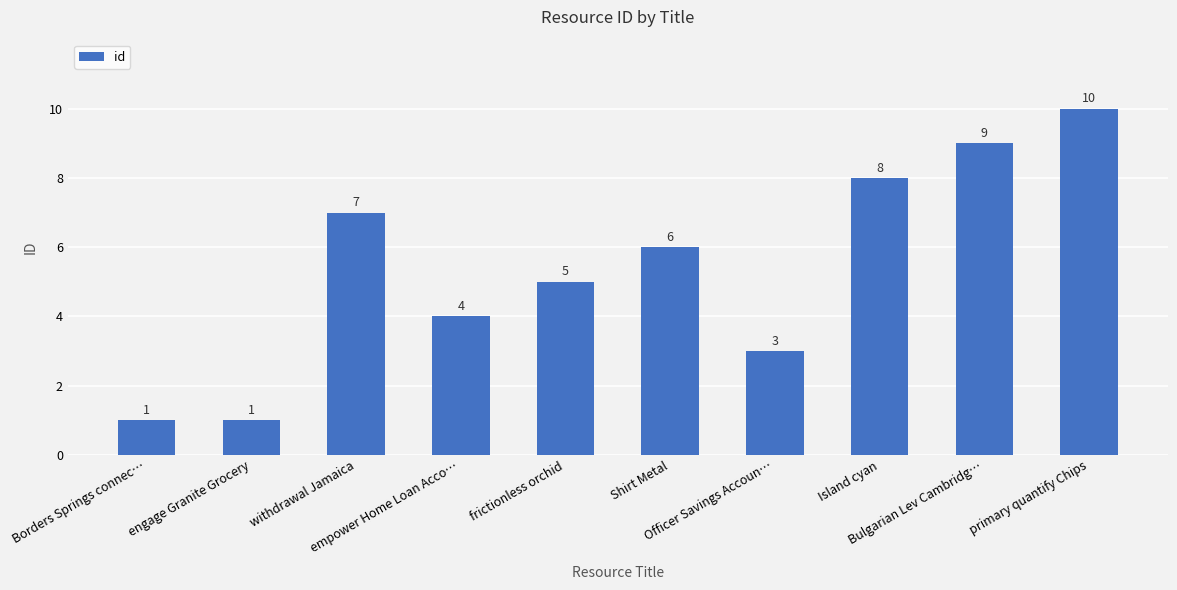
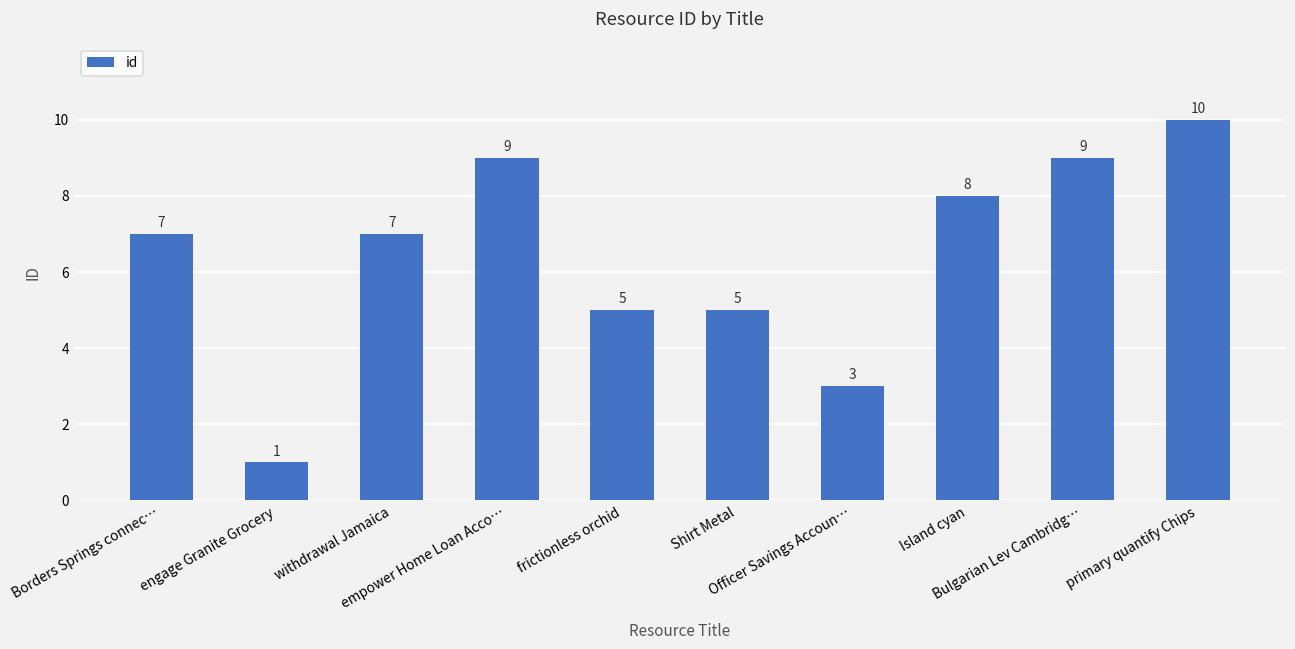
Borders Springs connec…: 1 -> 7
empower Home Loan Acco…: 4 -> 9
Shirt Metal: 6 -> 5
